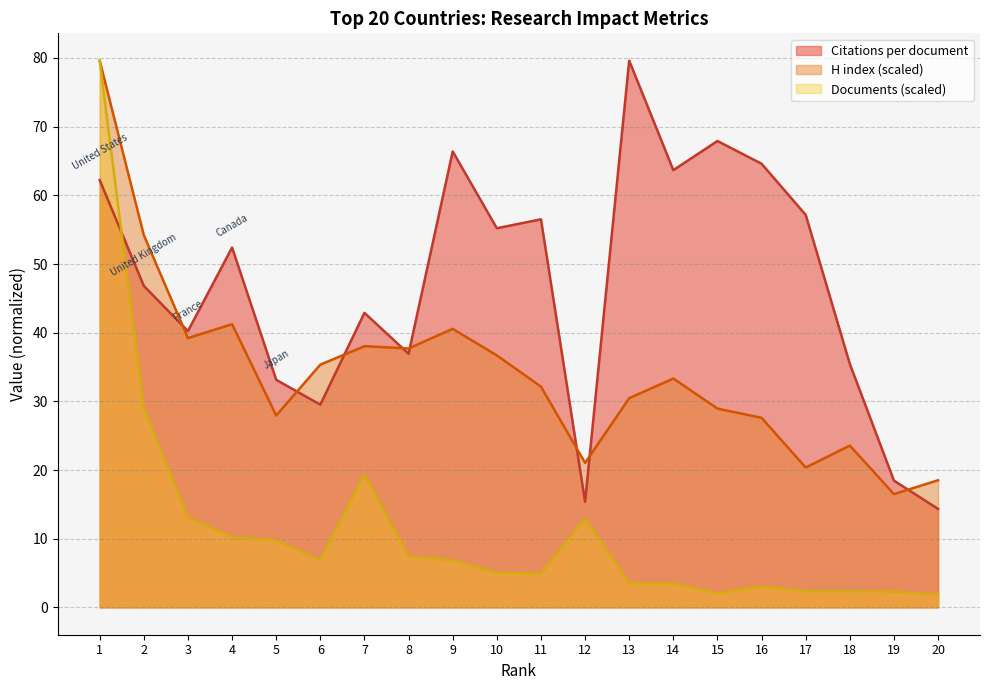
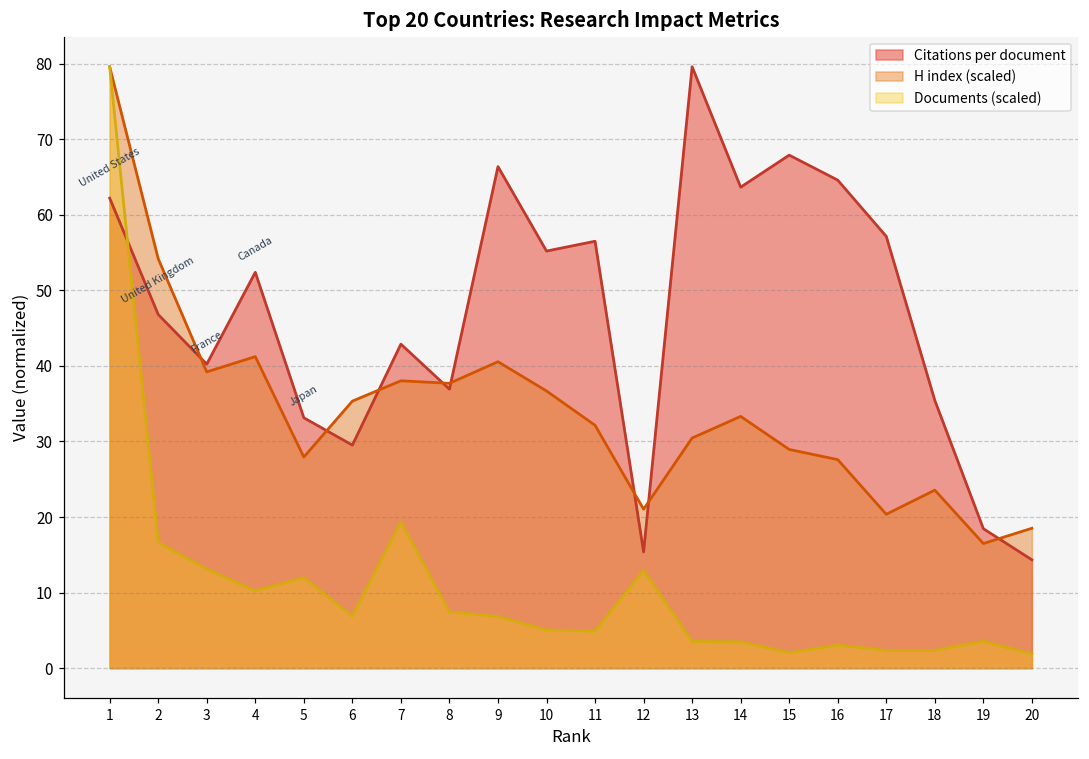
Documents (scaled), 2: 29 -> 17
Documents (scaled), 5: 10 -> 12
Documents (scaled), 19: 2 -> 4
